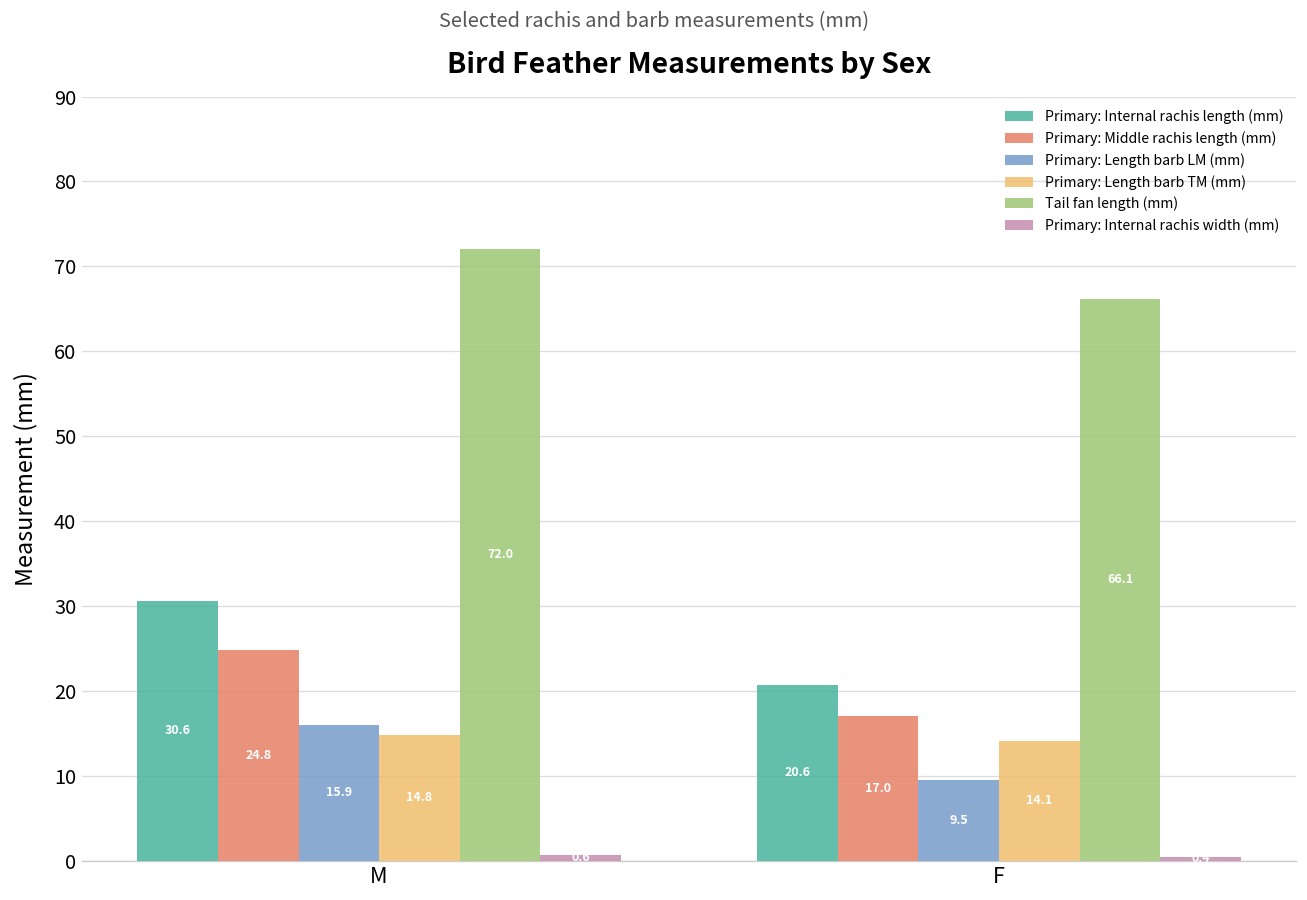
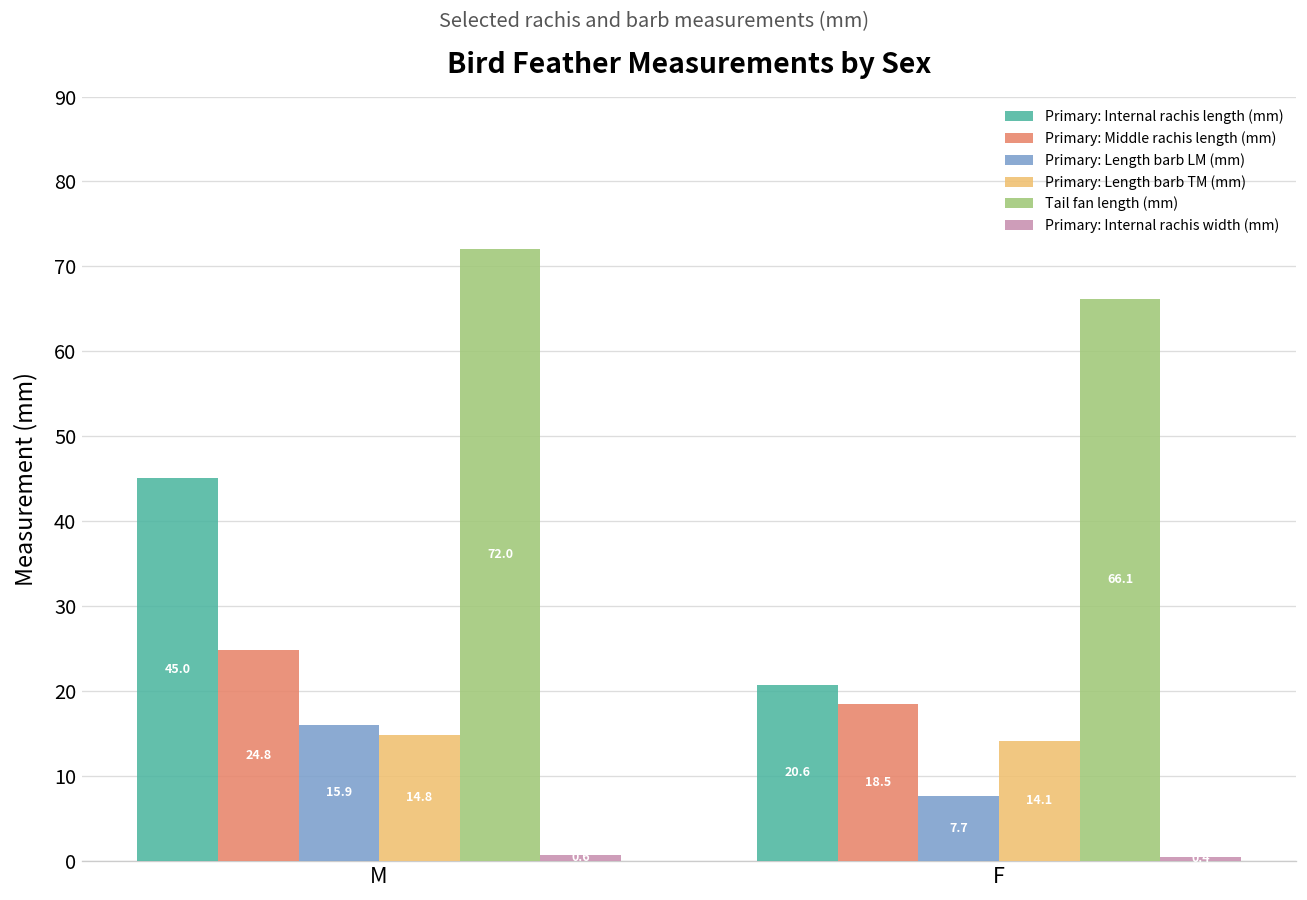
Primary: Internal rachis length (mm), M: 30.6 -> 45.0
Primary: Middle rachis length (mm), F: 17.0 -> 18.5
Primary: Length barb LM (mm), F: 9.5 -> 7.7
